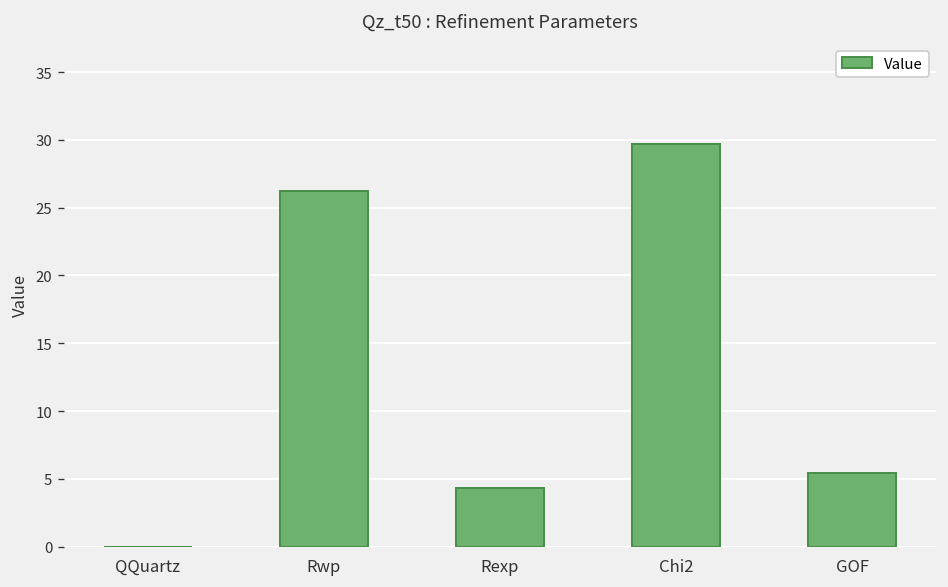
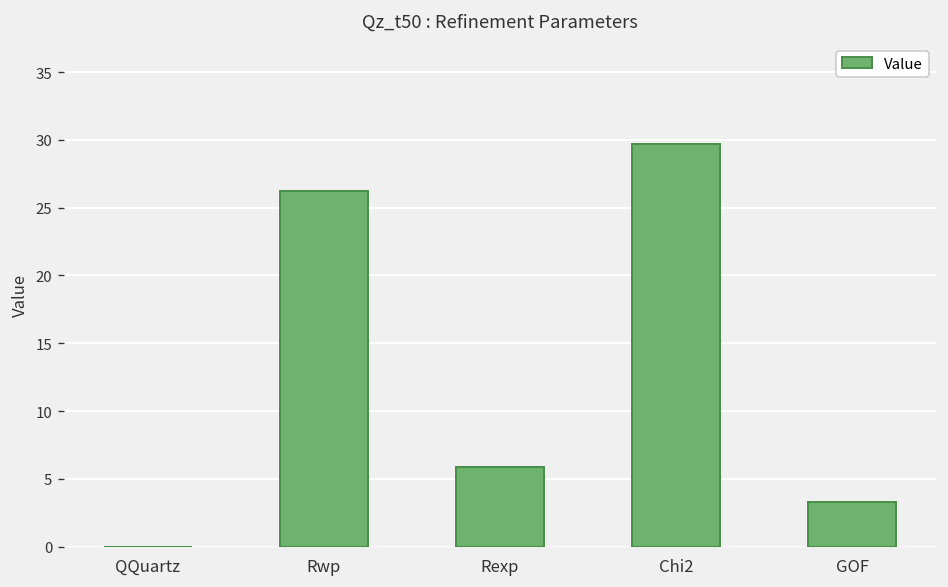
Rexp: 4.4 -> 5.9
GOF: 5.5 -> 3.3
